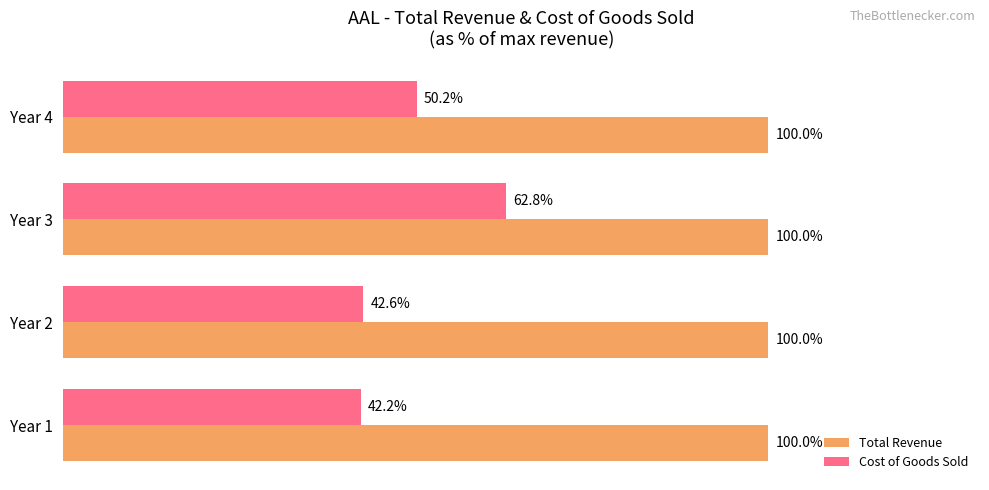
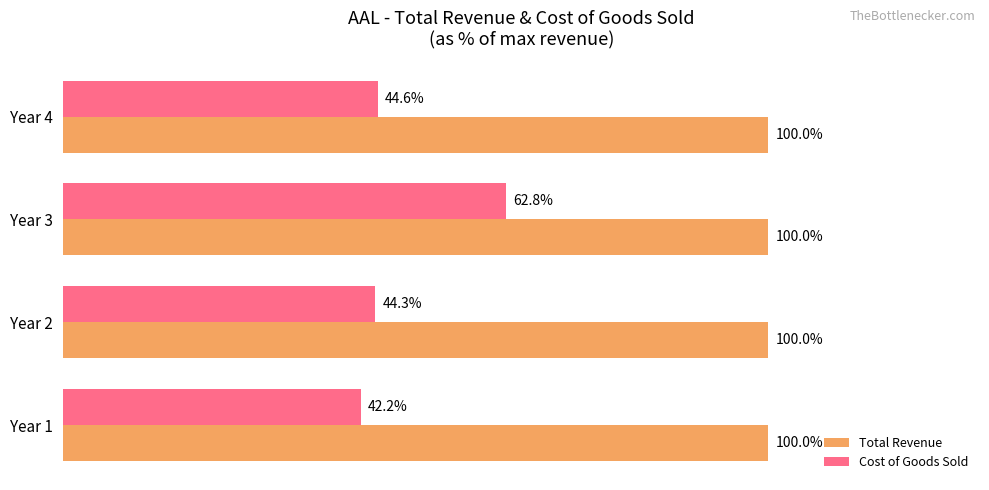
Cost of Goods Sold, Year 4: 50.2% -> 44.6%
Cost of Goods Sold, Year 2: 42.6% -> 44.3%
